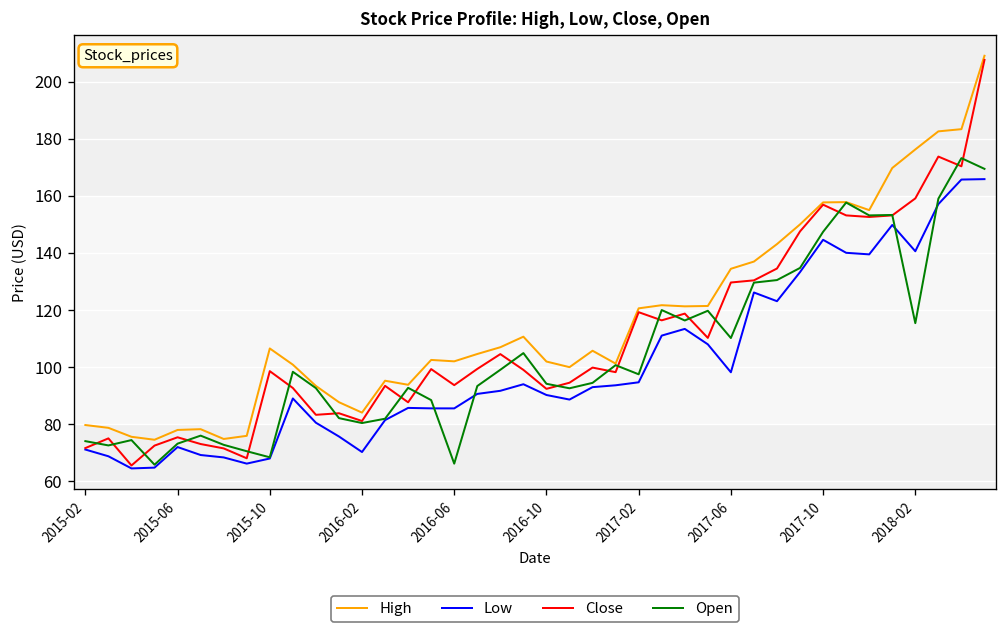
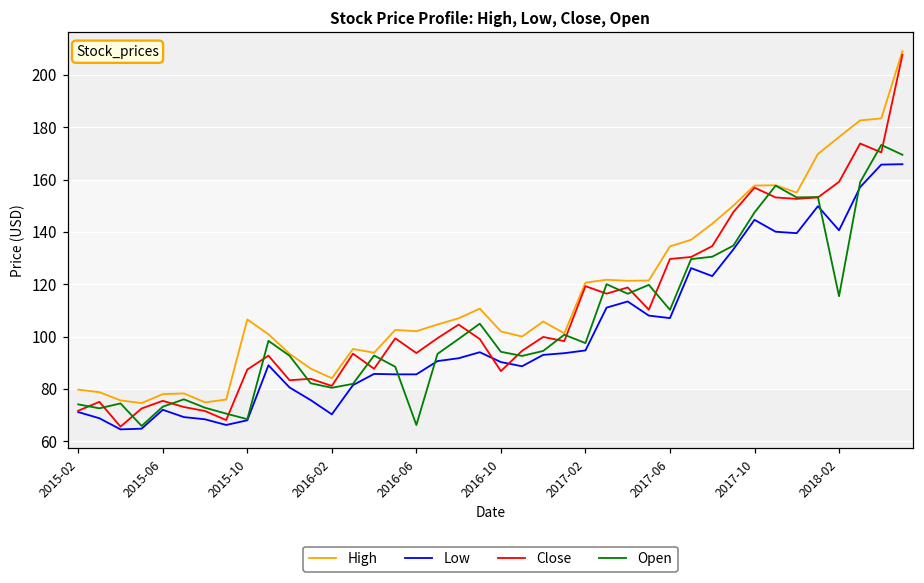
Close, 2015-10: 99 -> 87
Close, 2016-10: 92 -> 87
Low, 2017-06: 98 -> 107
